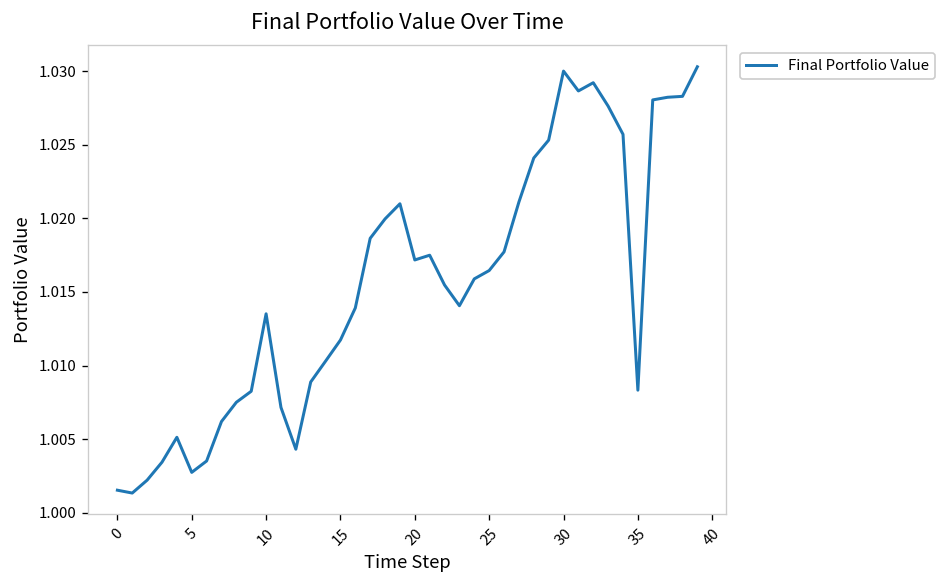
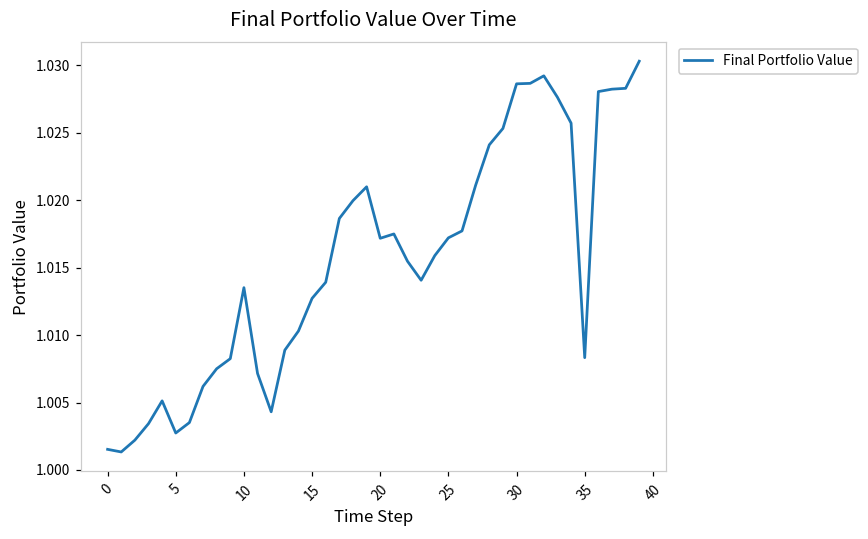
15: 1.0117 -> 1.0127
25: 1.0165 -> 1.0172
30: 1.0300 -> 1.0286
